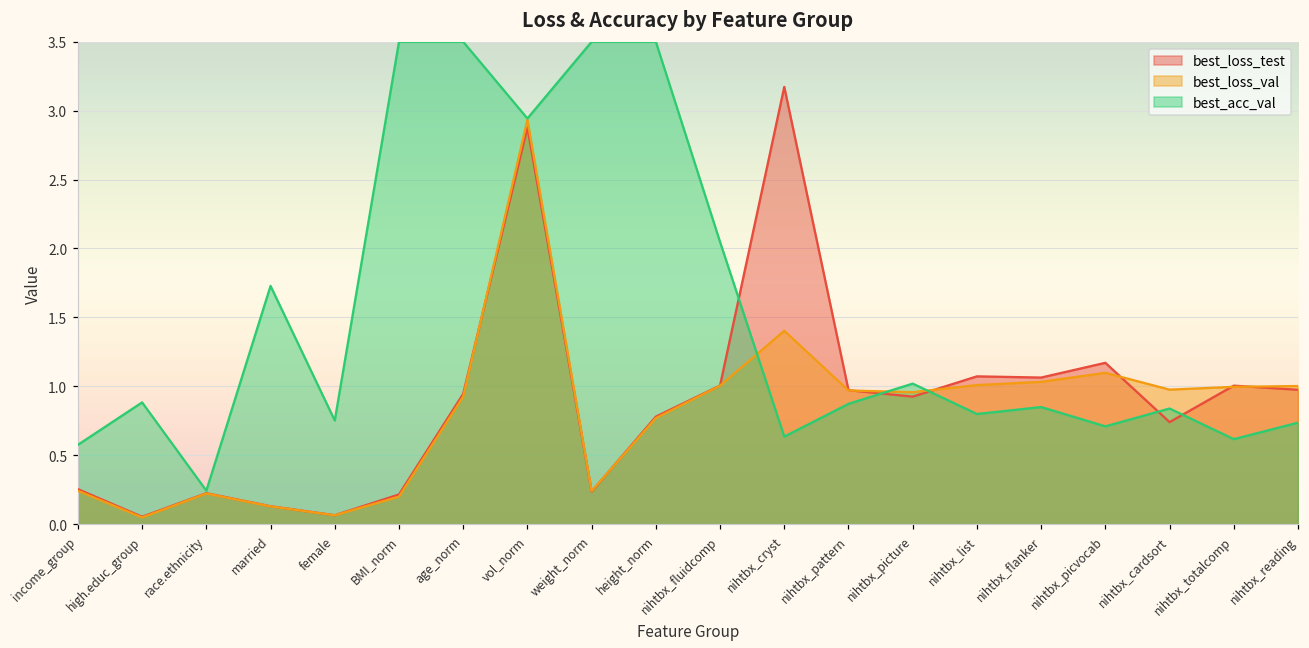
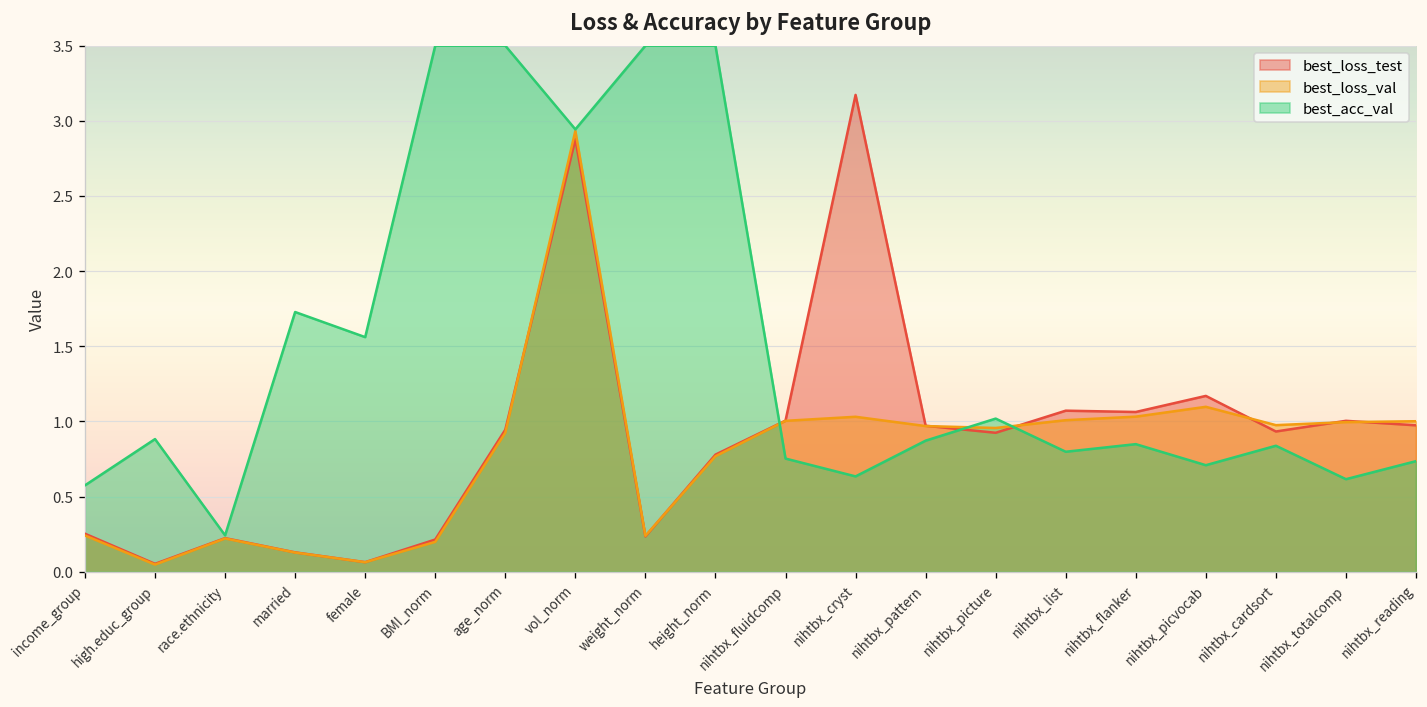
best_acc_val, female: 0.75 -> 1.56
best_acc_val, nihtbx_fluidcomp: 2.05 -> 0.75
best_loss_val, nihtbx_cryst: 1.40 -> 1.03
best_loss_test, nihtbx_cardsort: 0.74 -> 0.93
